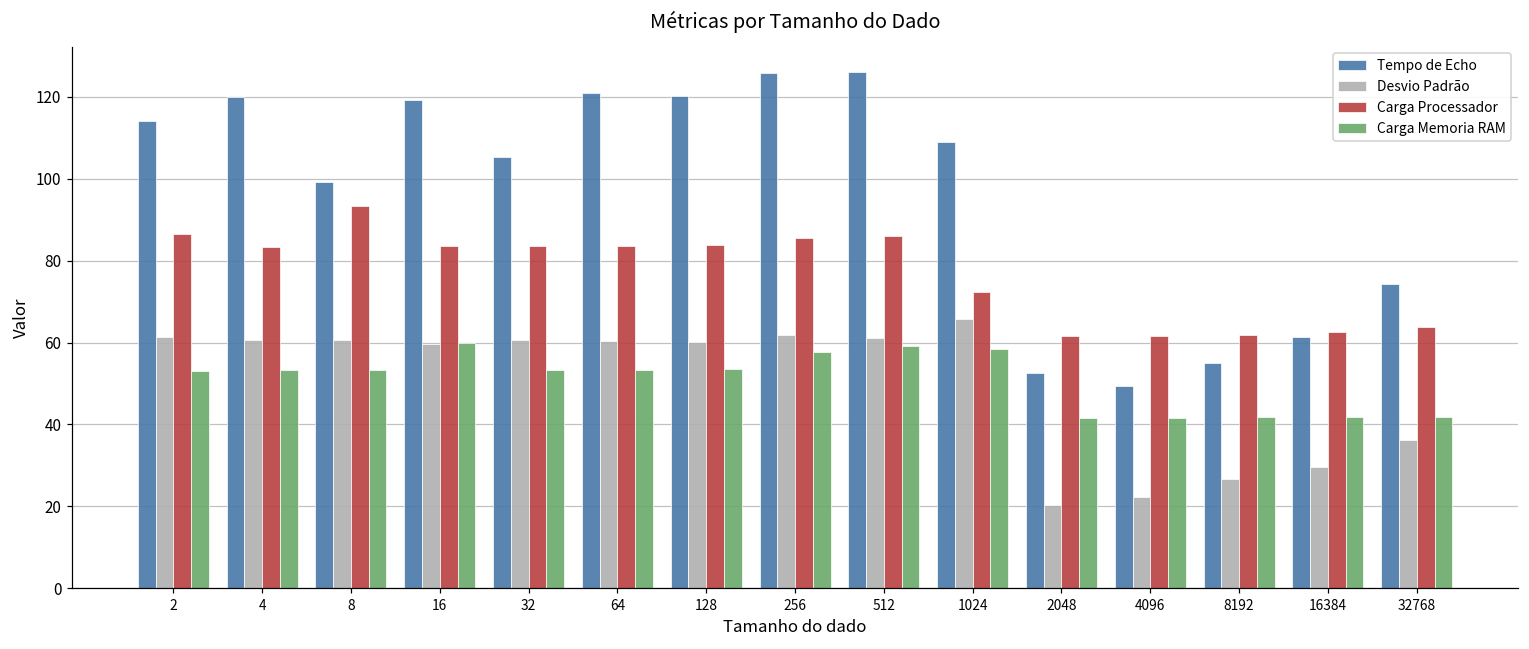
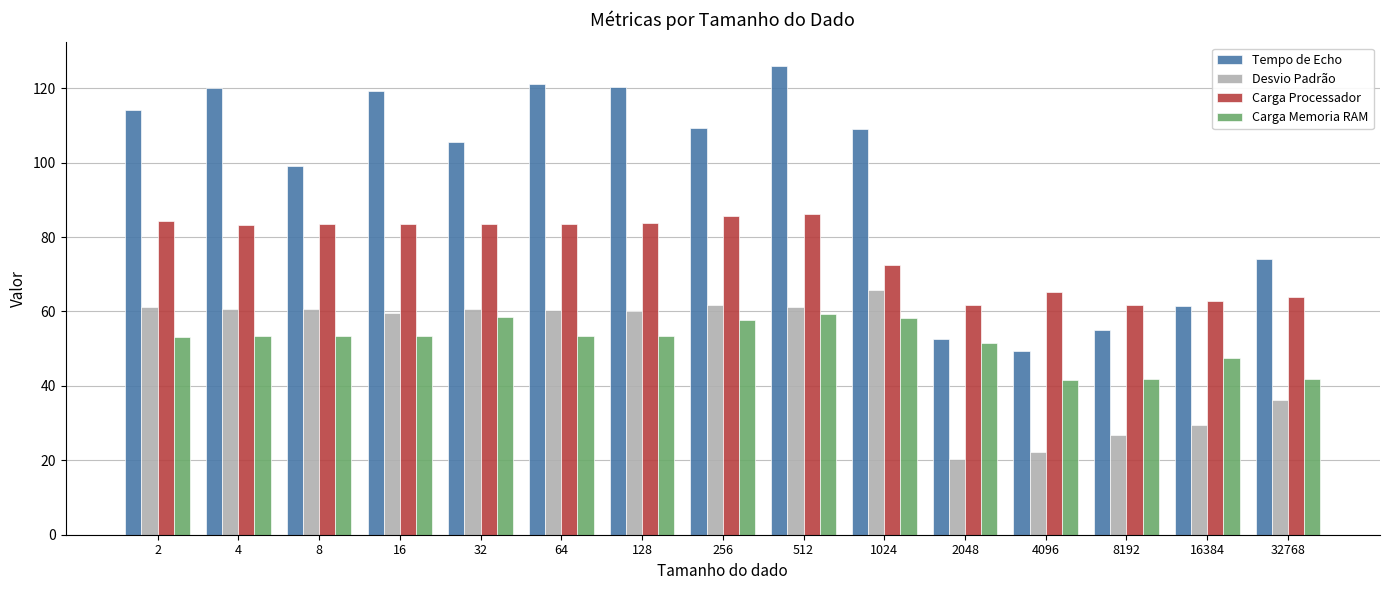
Carga Processador, 2: 87 -> 84
Carga Processador, 8: 93 -> 83
Carga Memoria RAM, 16: 60 -> 53
Carga Memoria RAM, 32: 53 -> 58
Tempo de Echo, 256: 126 -> 109
Carga Memoria RAM, 2048: 42 -> 52
Carga Processador, 4096: 62 -> 65
Carga Memoria RAM, 16384: 42 -> 48
